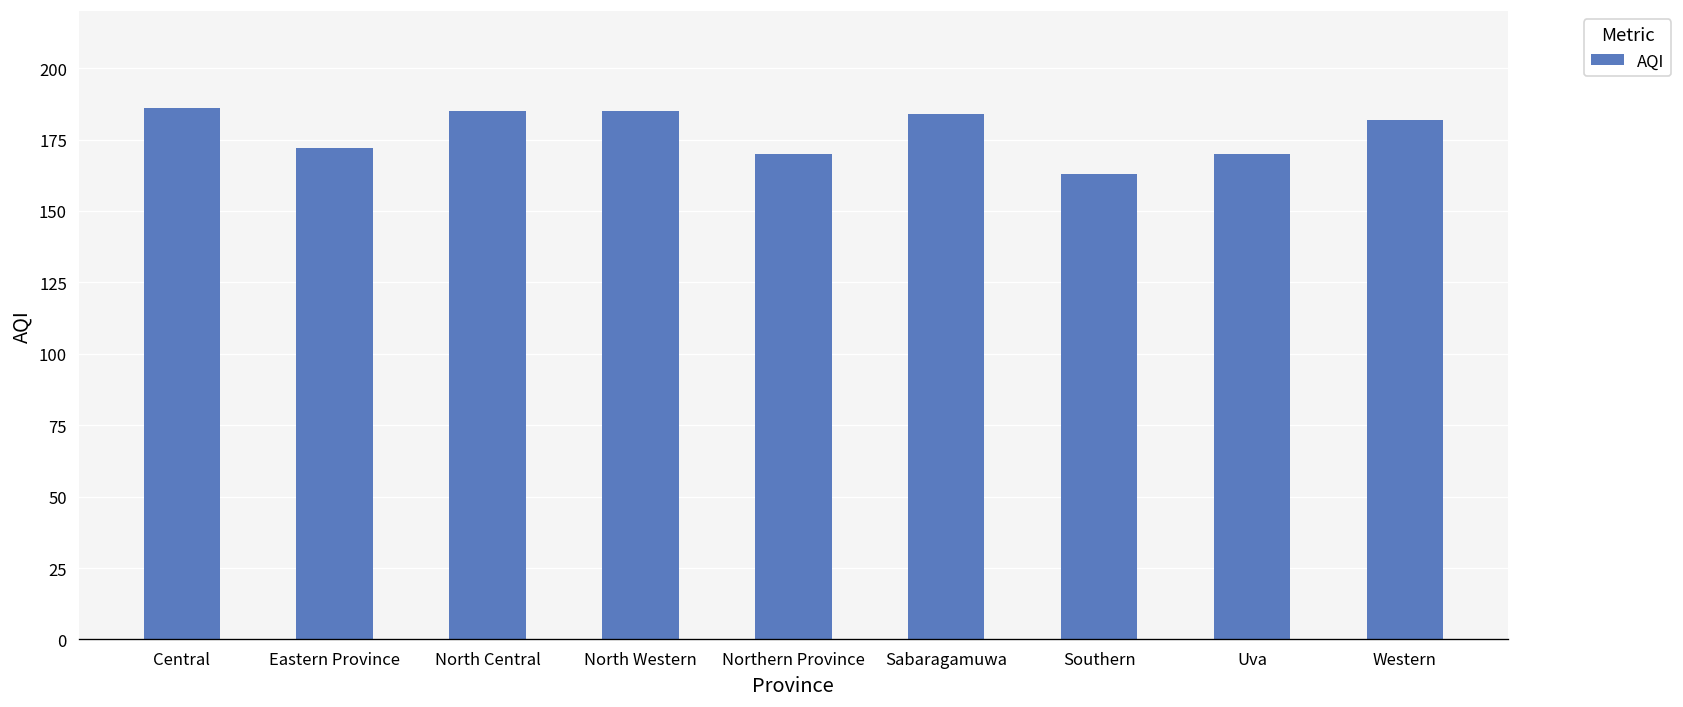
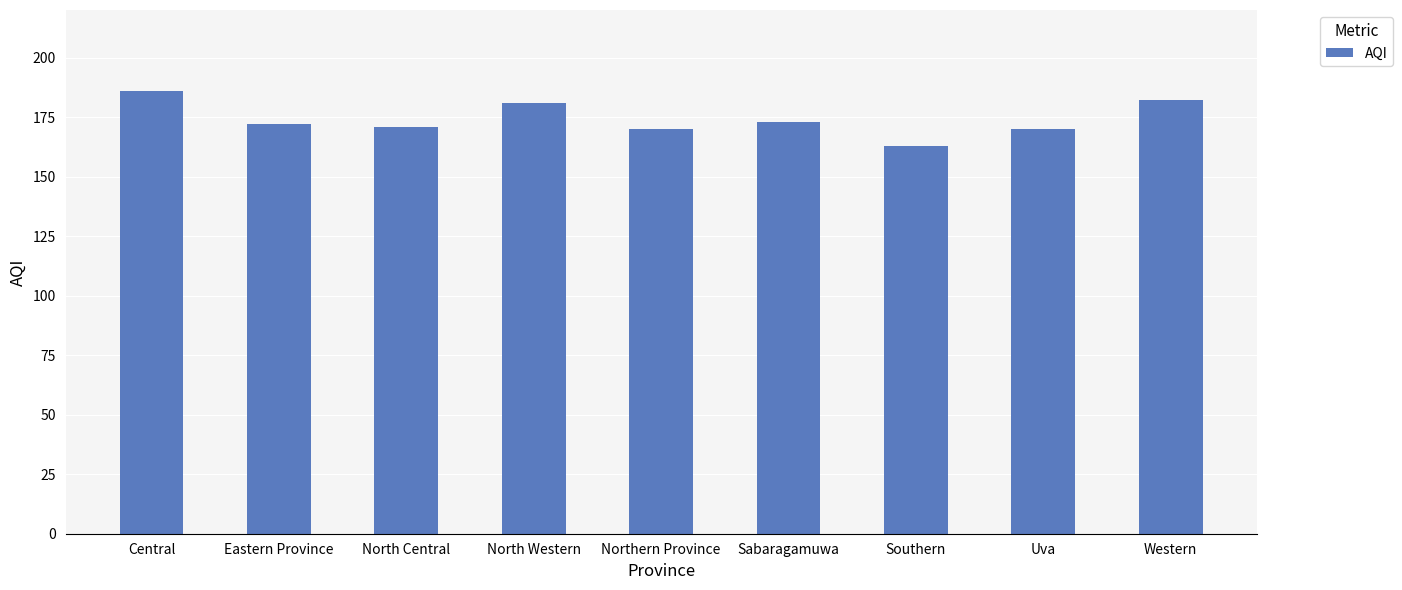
North Central: 185 -> 171
North Western: 185 -> 181
Sabaragamuwa: 184 -> 173
